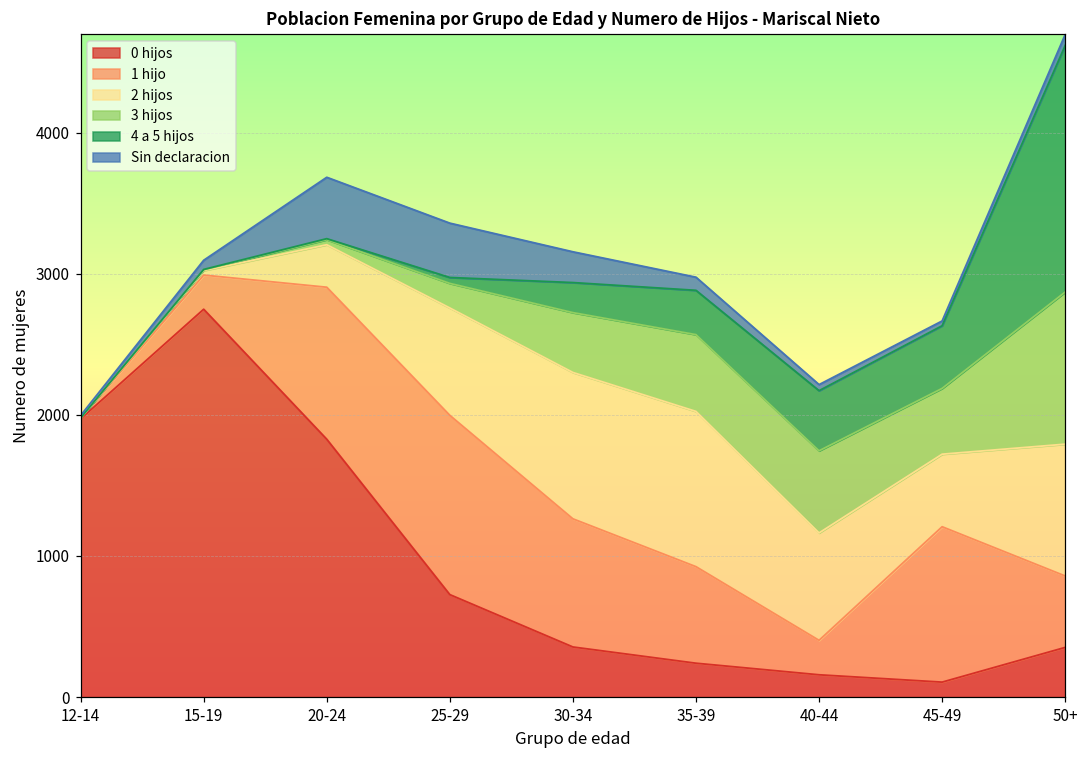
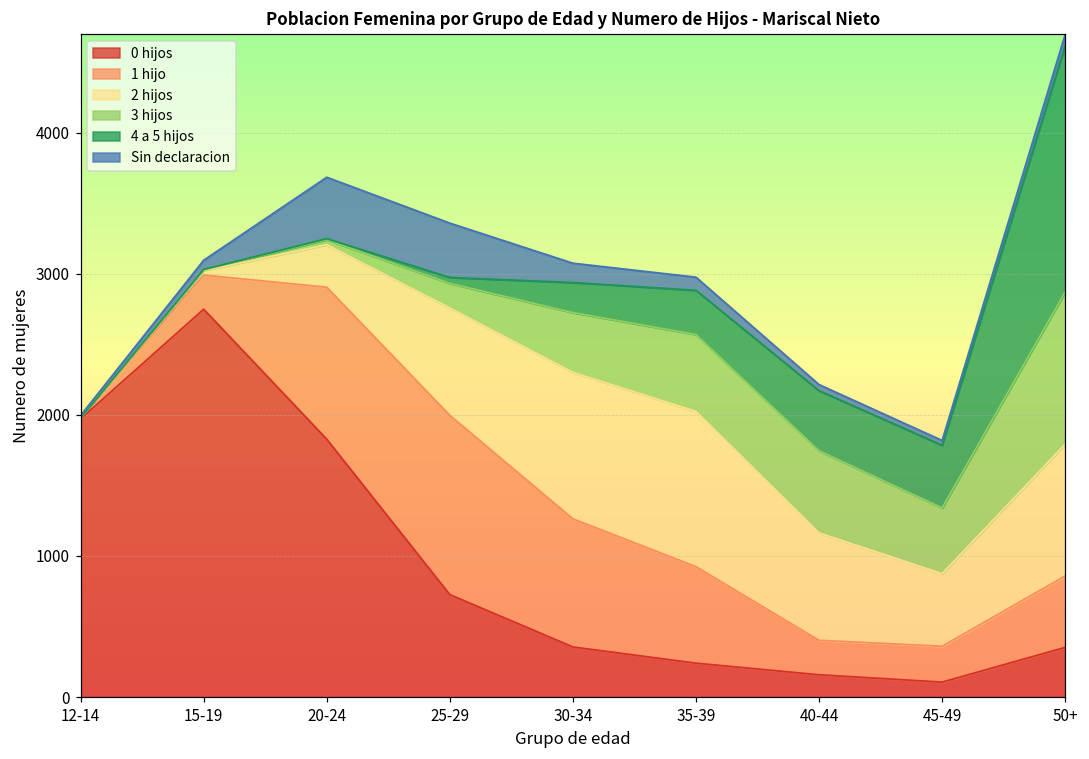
Sin declaracion, 30-34: 220 -> 140
1 hijo, 45-49: 1100 -> 250
